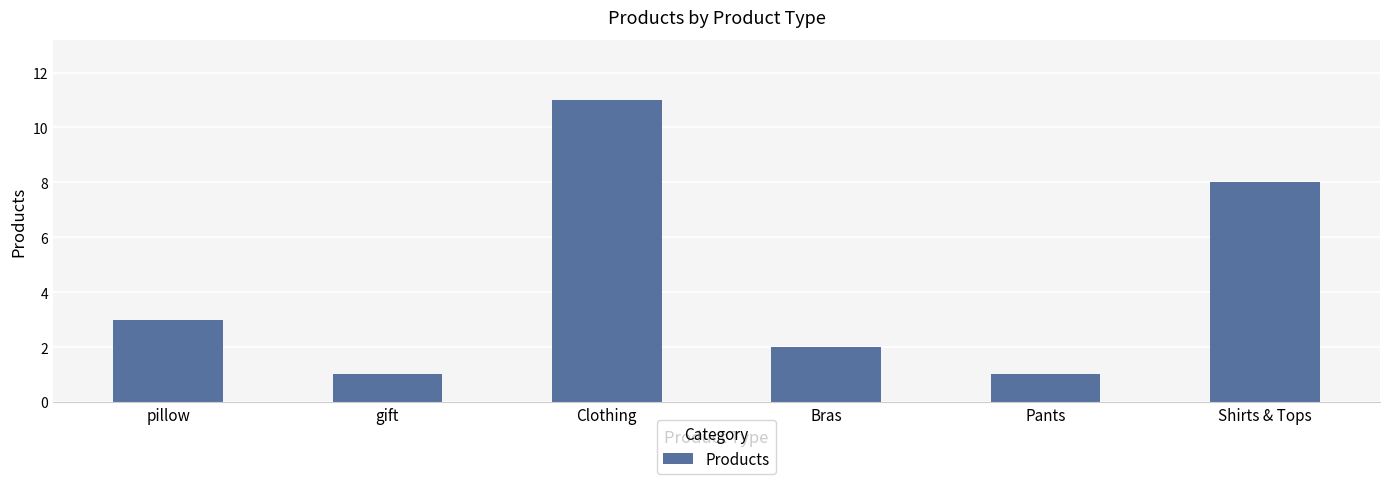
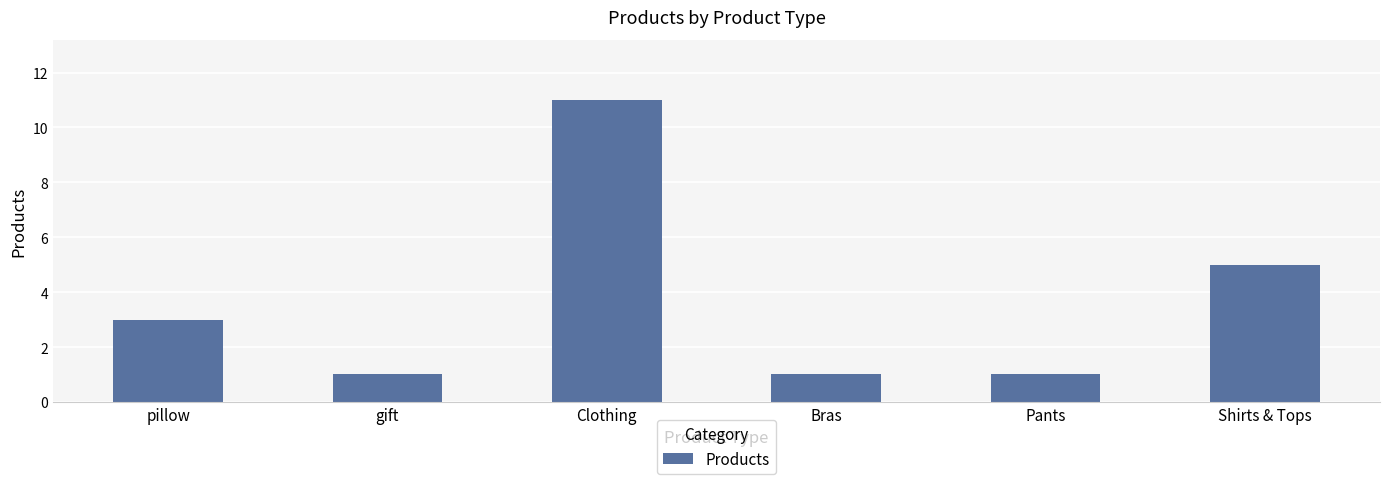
Bras: 2 -> 1
Shirts & Tops: 8 -> 5
